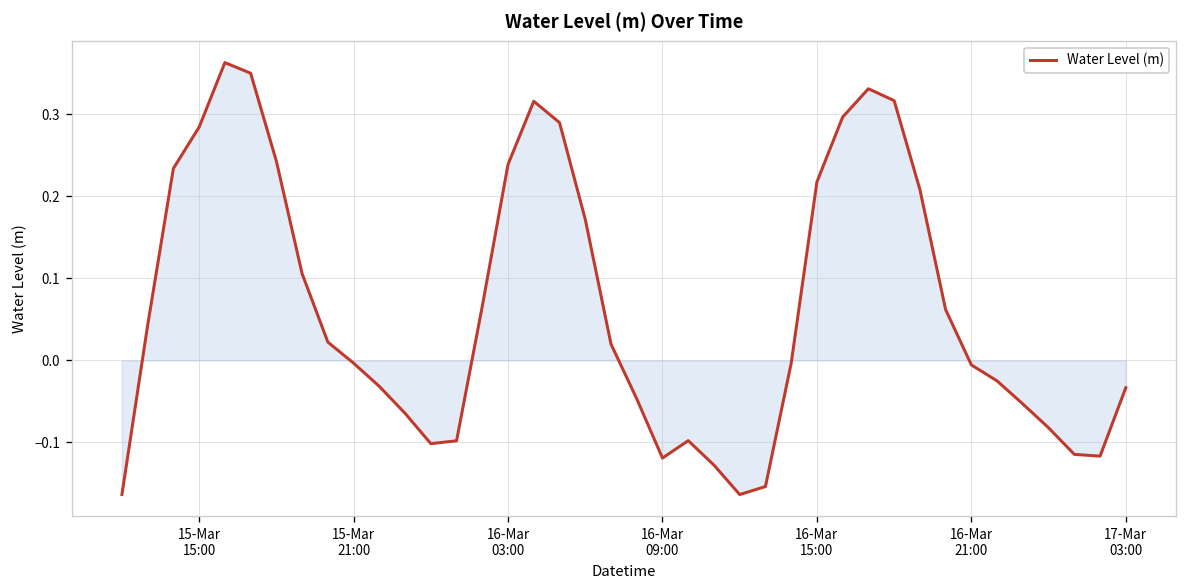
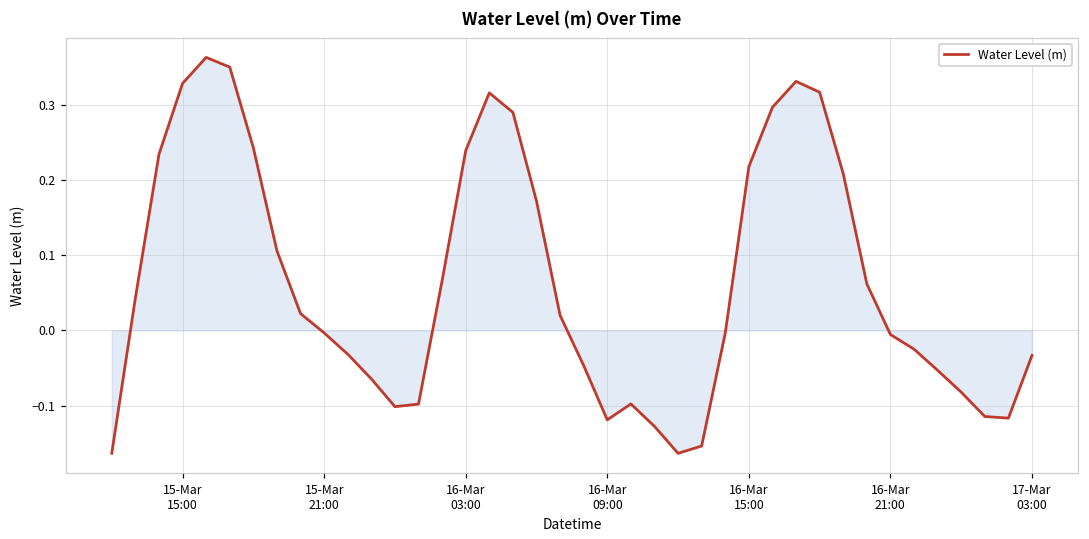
Water Level (m), 15-Mar 15:00: 0.28 -> 0.33
